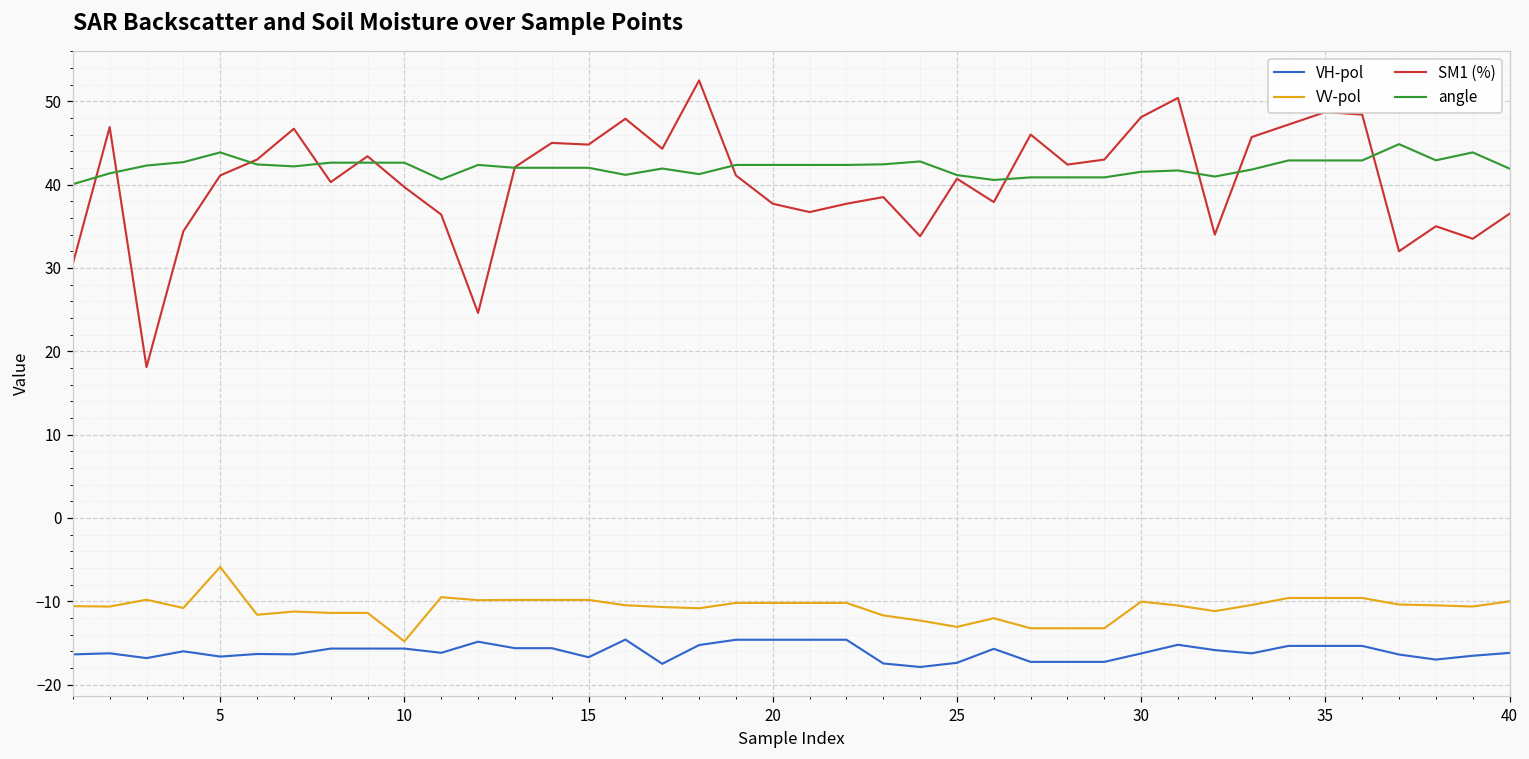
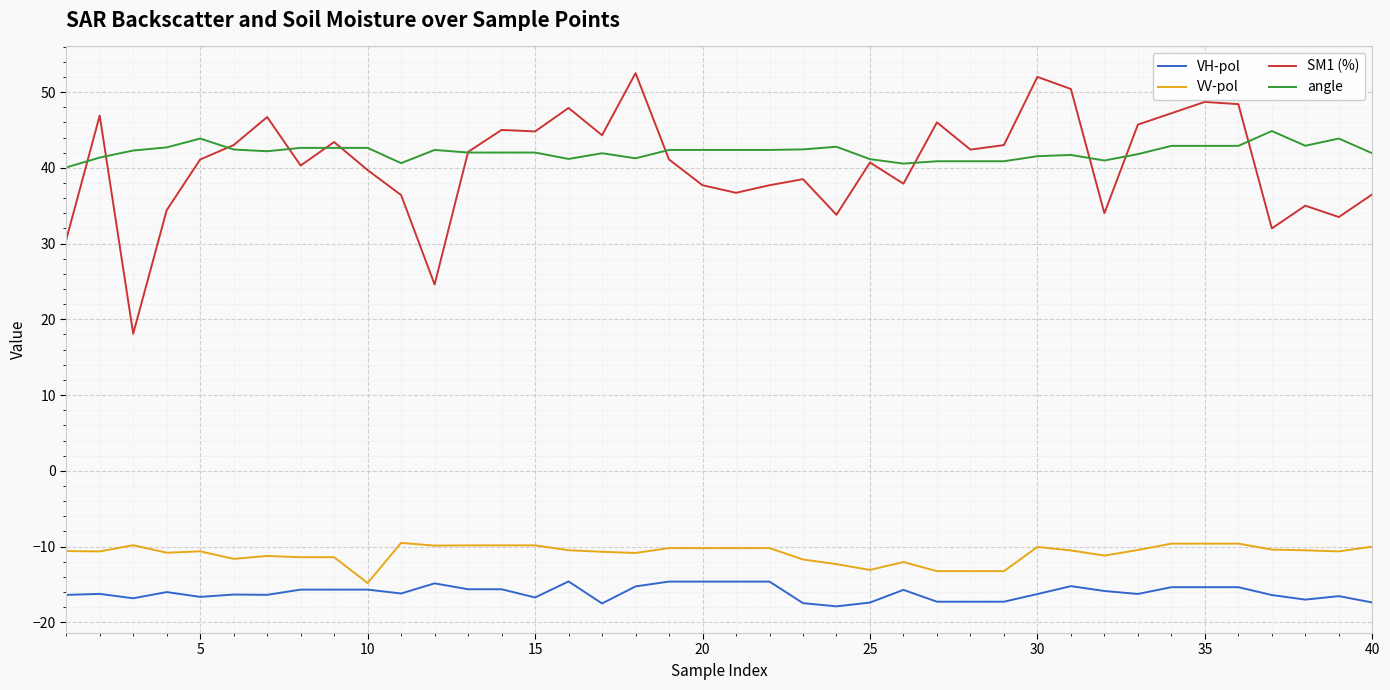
VV-pol, 5: -6 -> -11
SM1 (%), 30: 48 -> 52
VH-pol, 40: -16 -> -17
